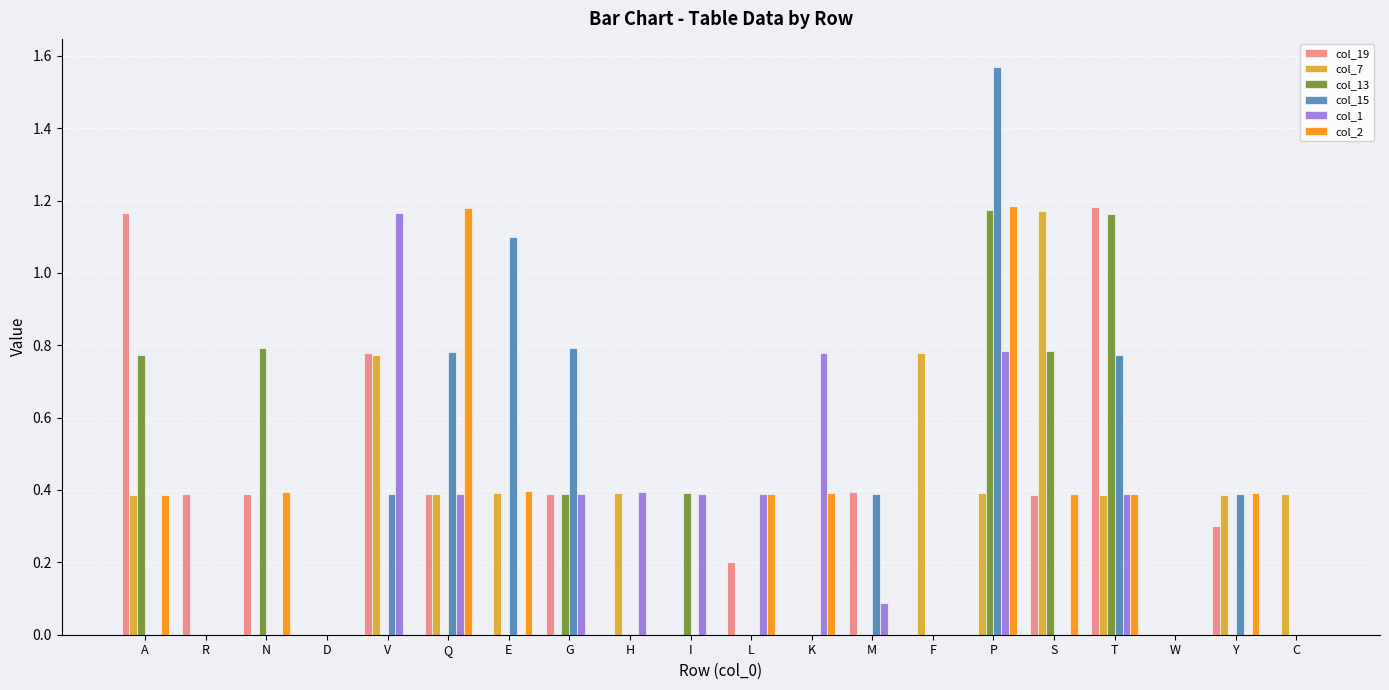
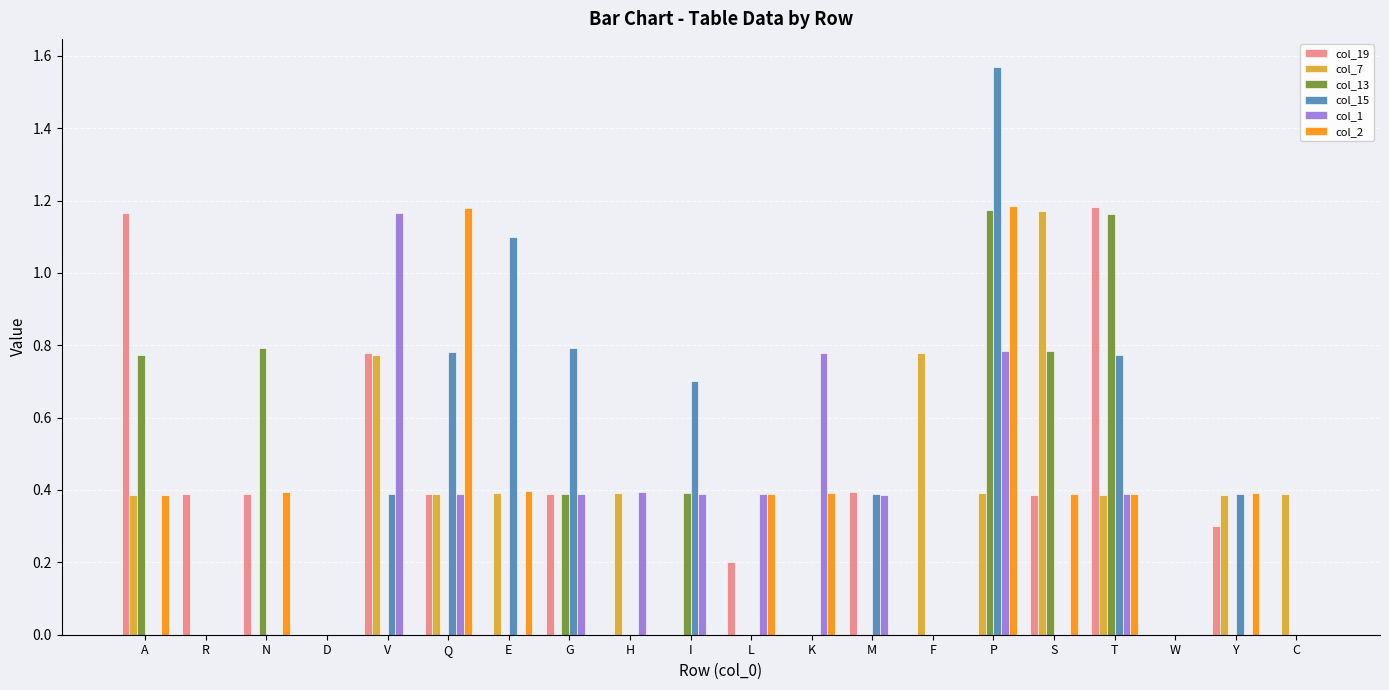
col_15, I: 0.0 -> 0.7
col_1, M: 0.09 -> 0.39
